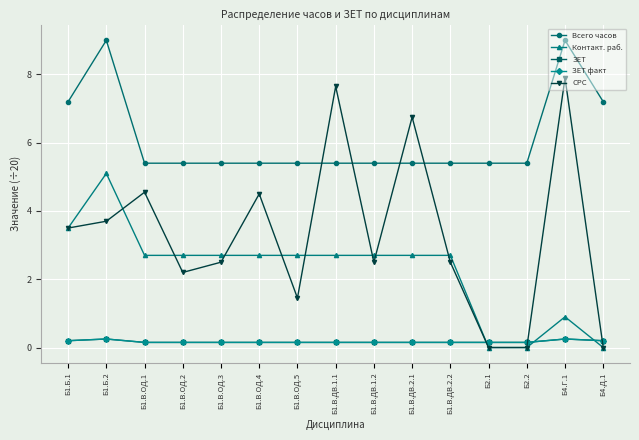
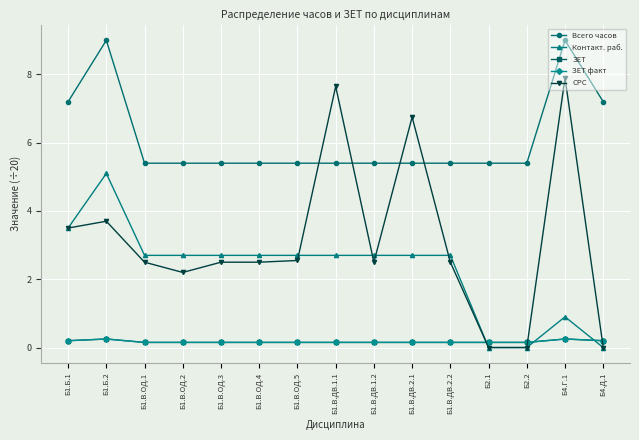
СРС, Б1.В.ОД.1: 4.6 -> 2.5
СРС, Б1.В.ОД.4: 4.5 -> 2.5
СРС, Б1.В.ОД.5: 1.5 -> 2.6
